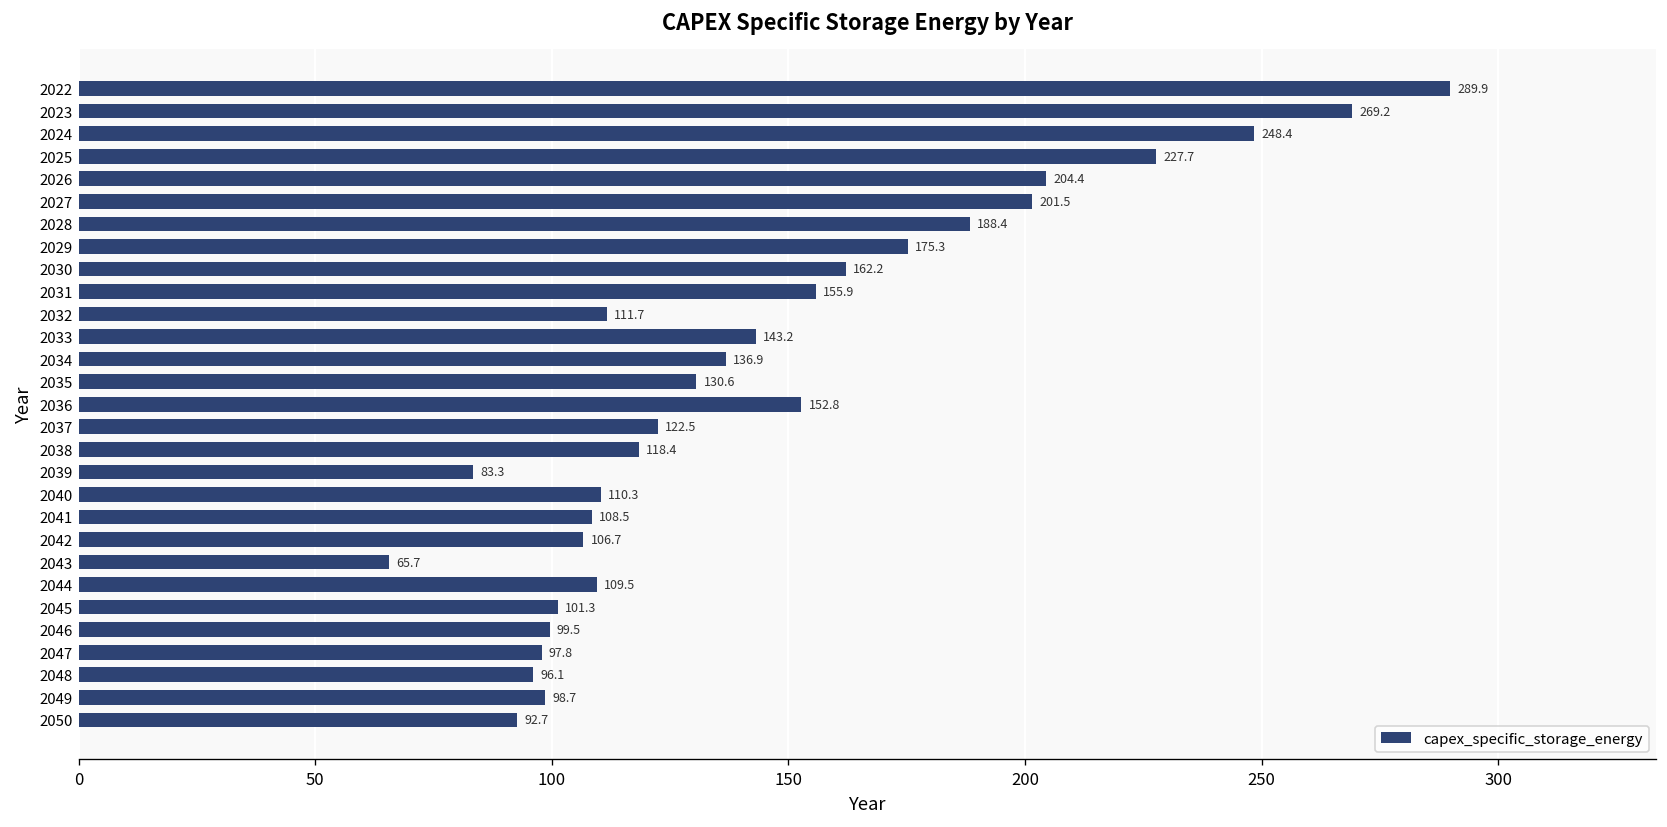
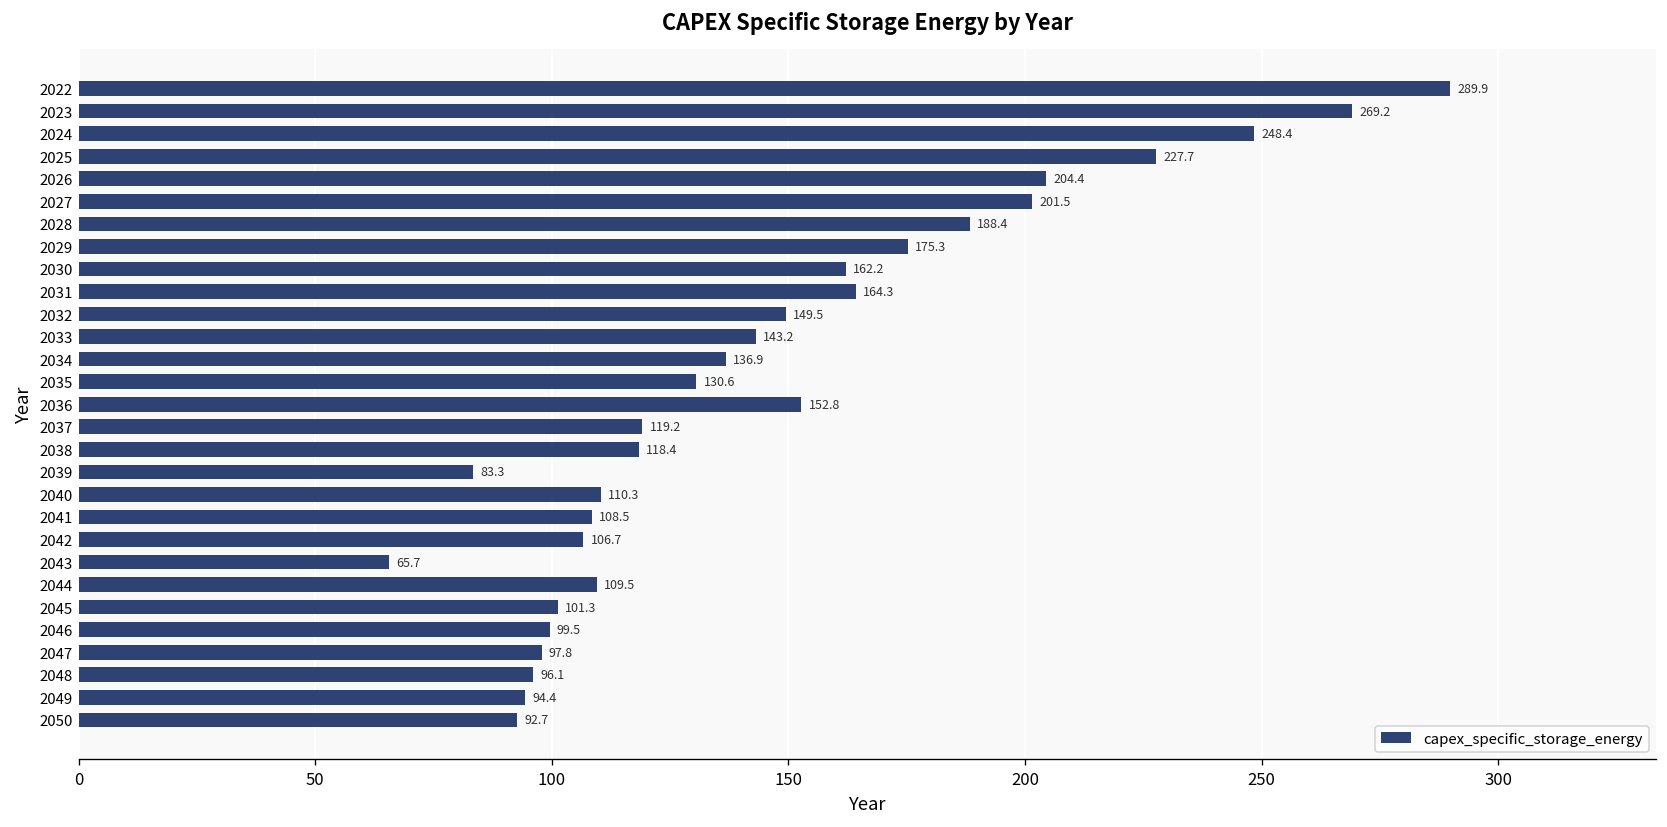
2031: 155.9 -> 164.3
2032: 111.7 -> 149.5
2037: 122.5 -> 119.2
2049: 98.7 -> 94.4
